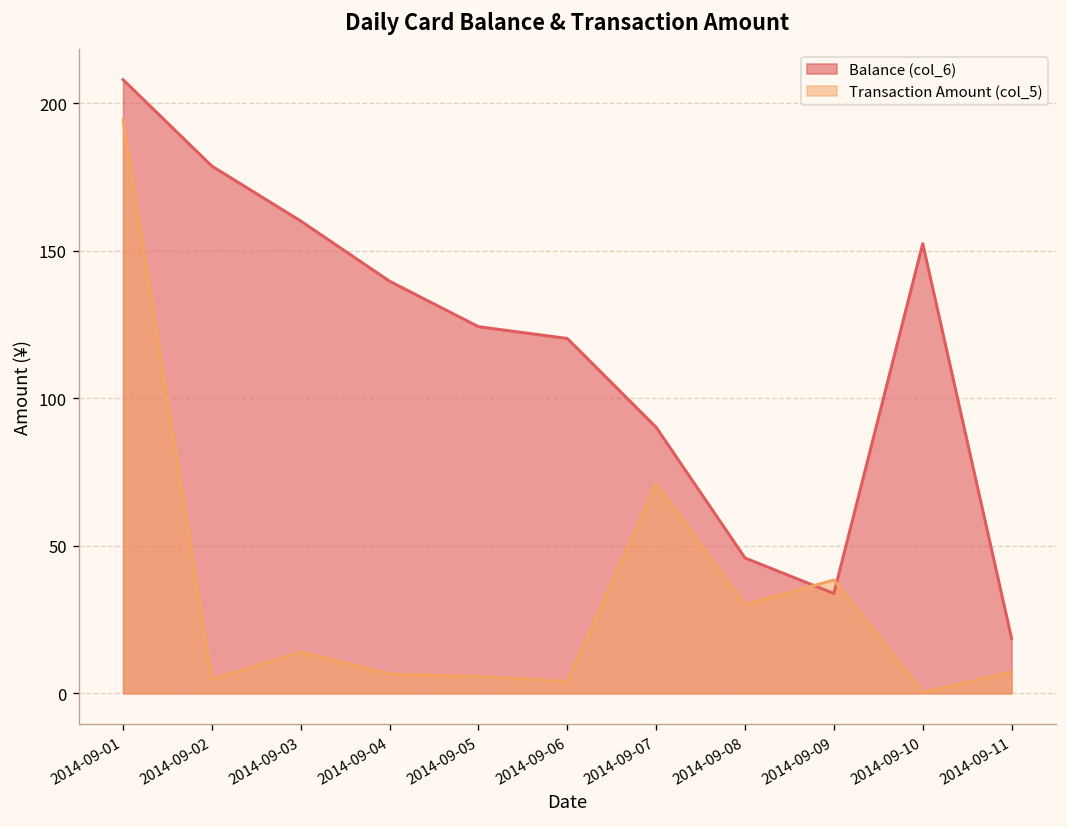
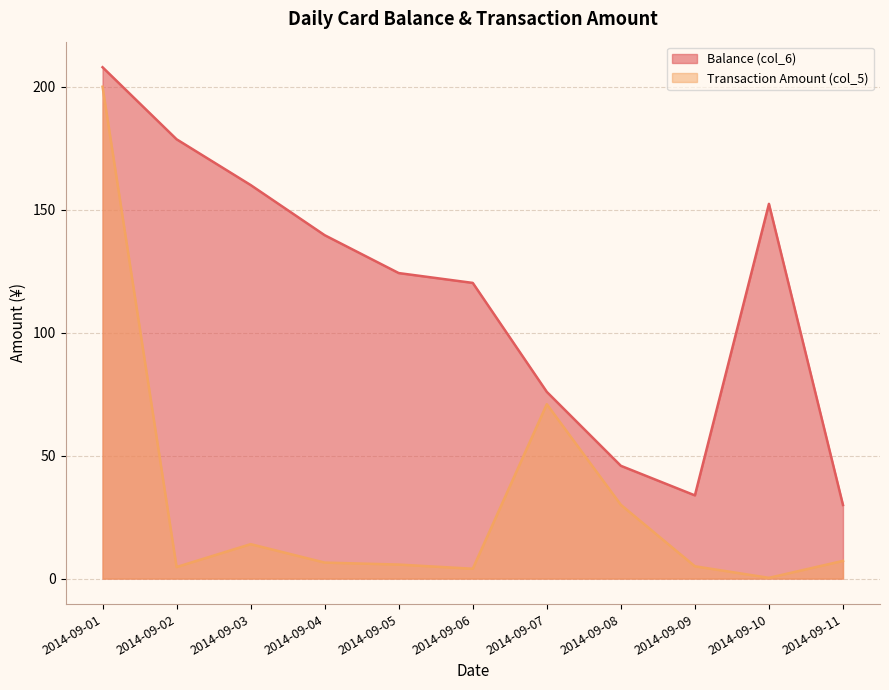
Transaction Amount (col_5), 2014-09-01: 194 -> 200
Balance (col_6), 2014-09-07: 90 -> 76
Transaction Amount (col_5), 2014-09-09: 38 -> 5
Balance (col_6), 2014-09-11: 19 -> 30
